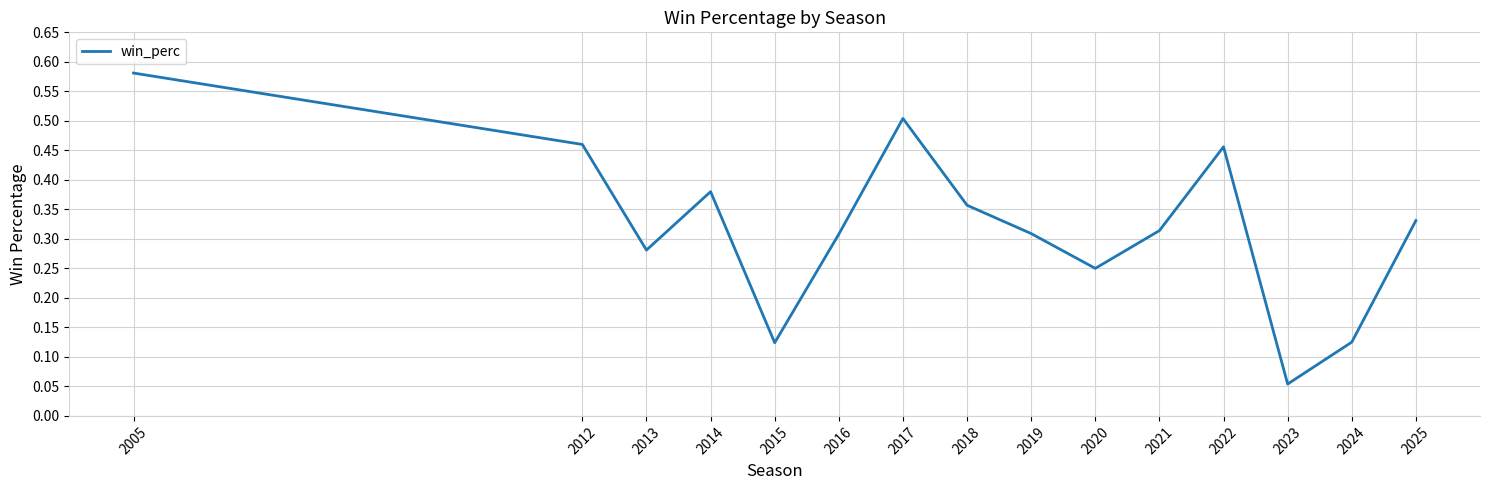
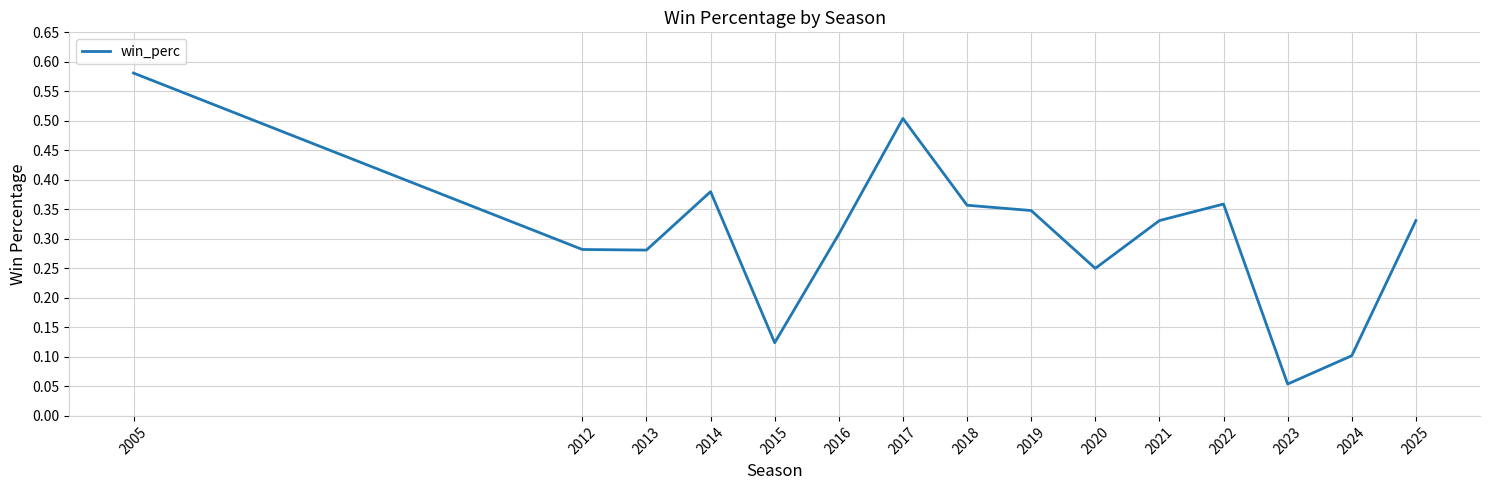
2012: 0.46 -> 0.28
2019: 0.31 -> 0.35
2021: 0.31 -> 0.33
2022: 0.46 -> 0.36
2024: 0.13 -> 0.10
